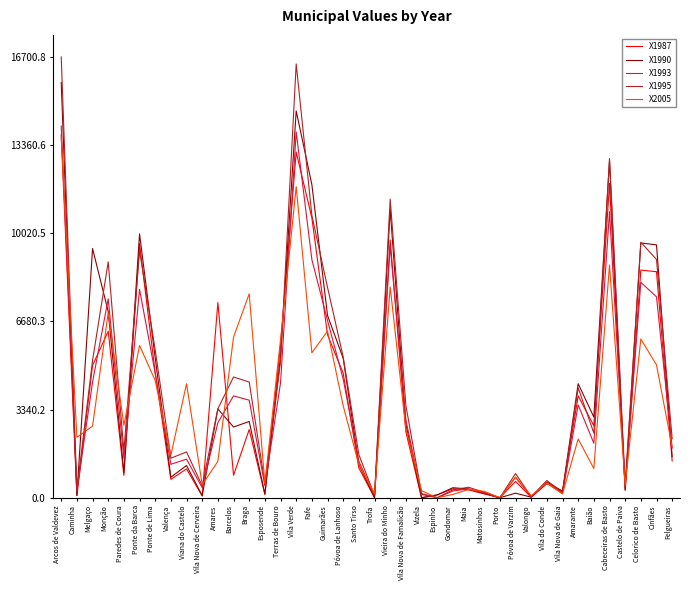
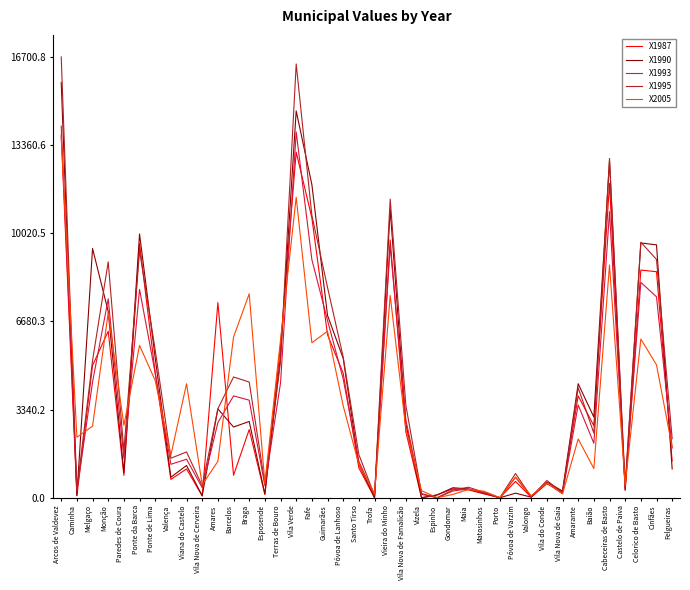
X2005, Vila Verde: 11800 -> 11400
X2005, Fafe: 5500 -> 5900
X2005, Vieira do Minho: 8000 -> 7700
X1990, Felgueiras: 1600 -> 1100
